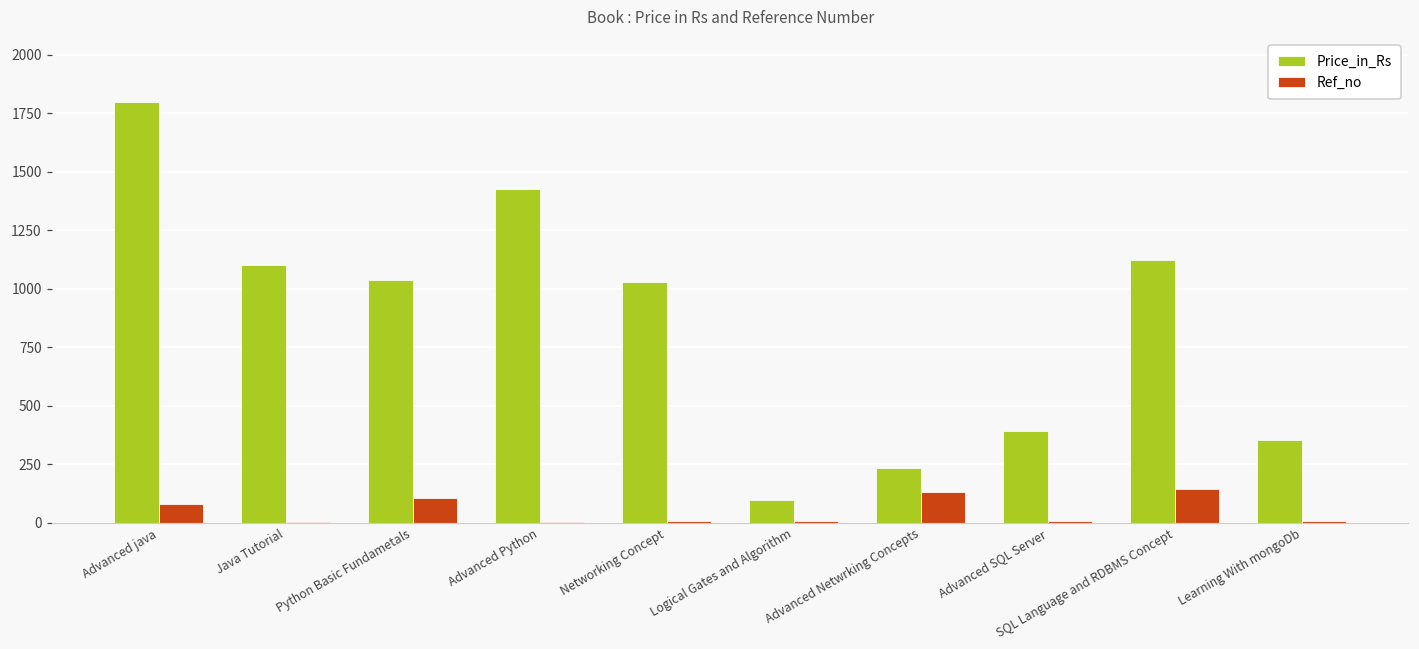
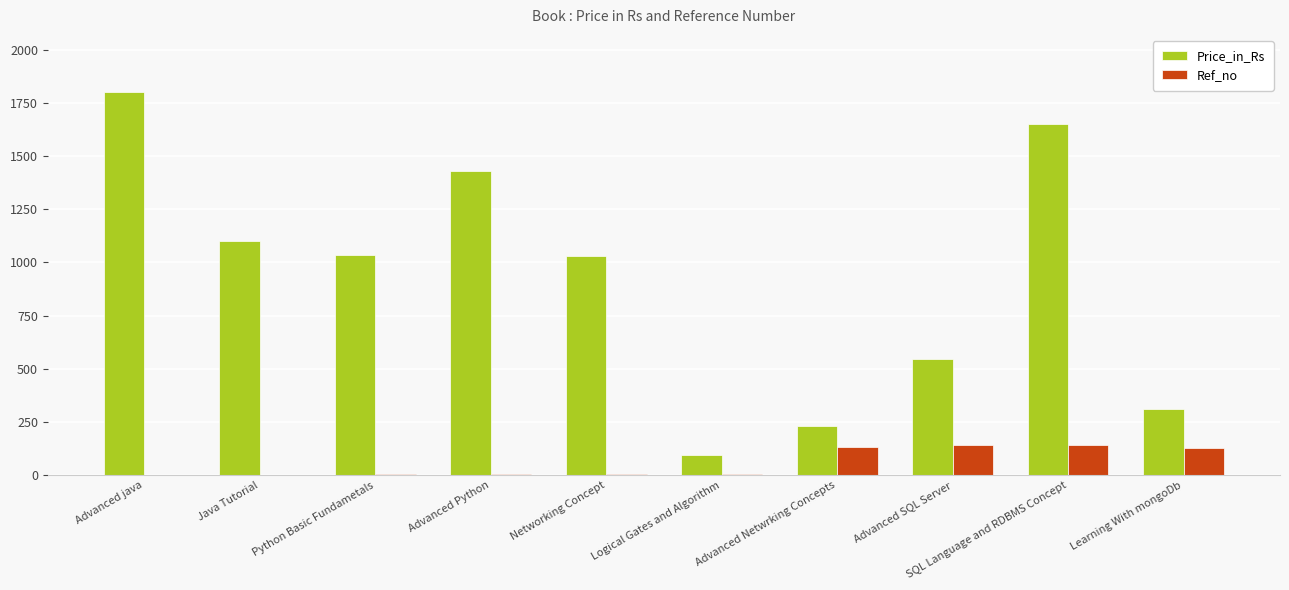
Ref_no, Advanced java: 80 -> 0
Ref_no, Python Basic Fundametals: 110 -> 0
Price_in_Rs, Advanced SQL Server: 390 -> 540
Ref_no, Advanced SQL Server: 10 -> 140
Price_in_Rs, SQL Language and RDBMS Concept: 1120 -> 1650
Price_in_Rs, Learning With mongoDb: 350 -> 310
Ref_no, Learning With mongoDb: 10 -> 130
